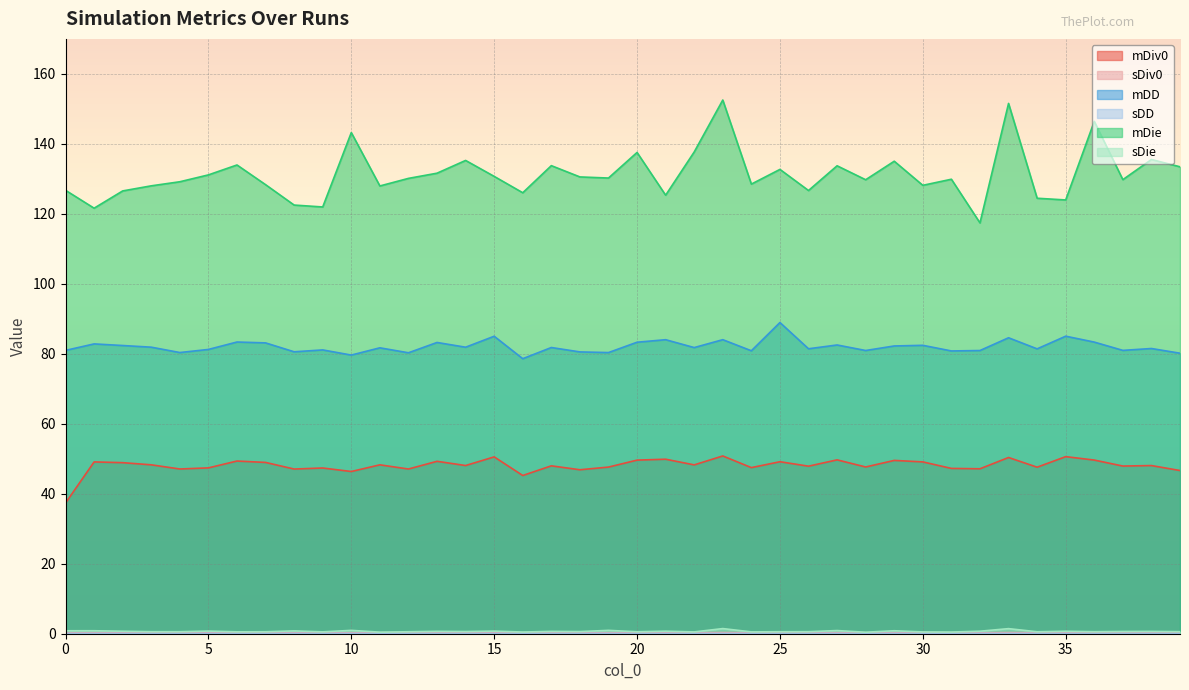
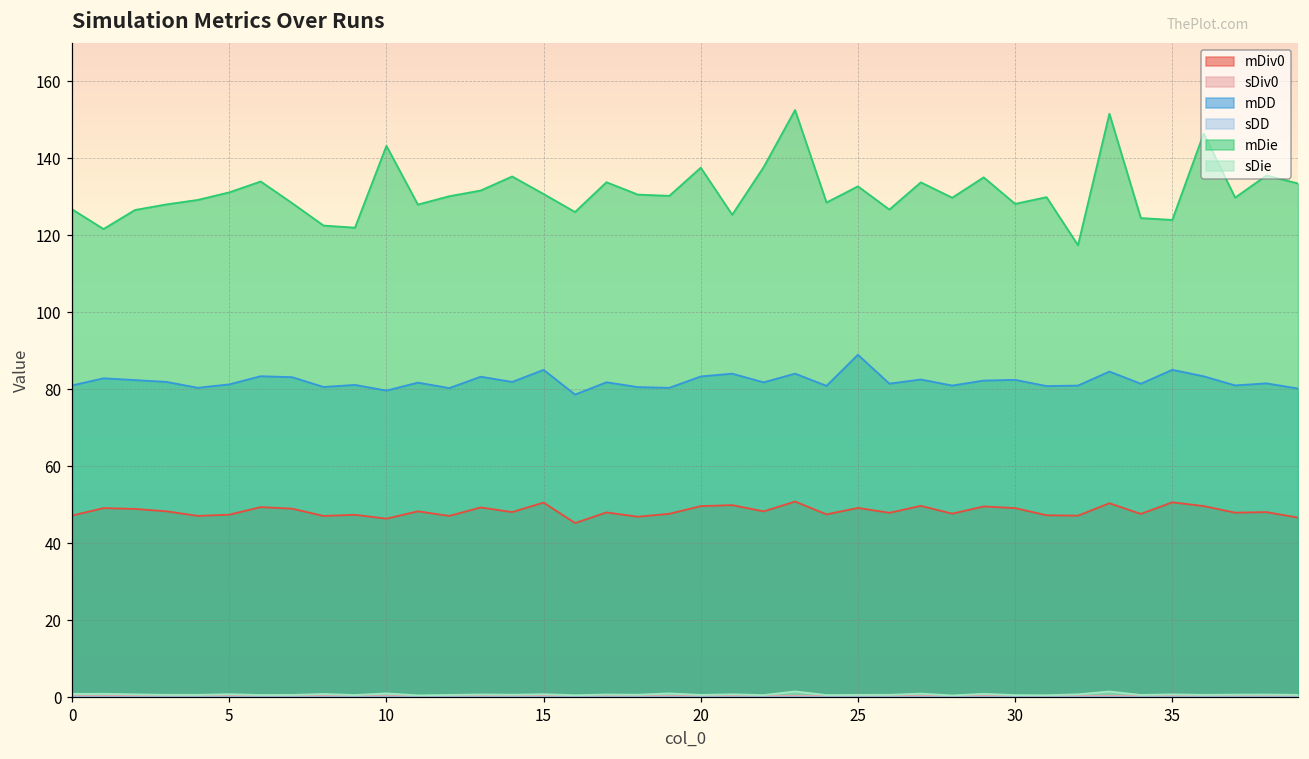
mDiv0, 0: 37 -> 47
